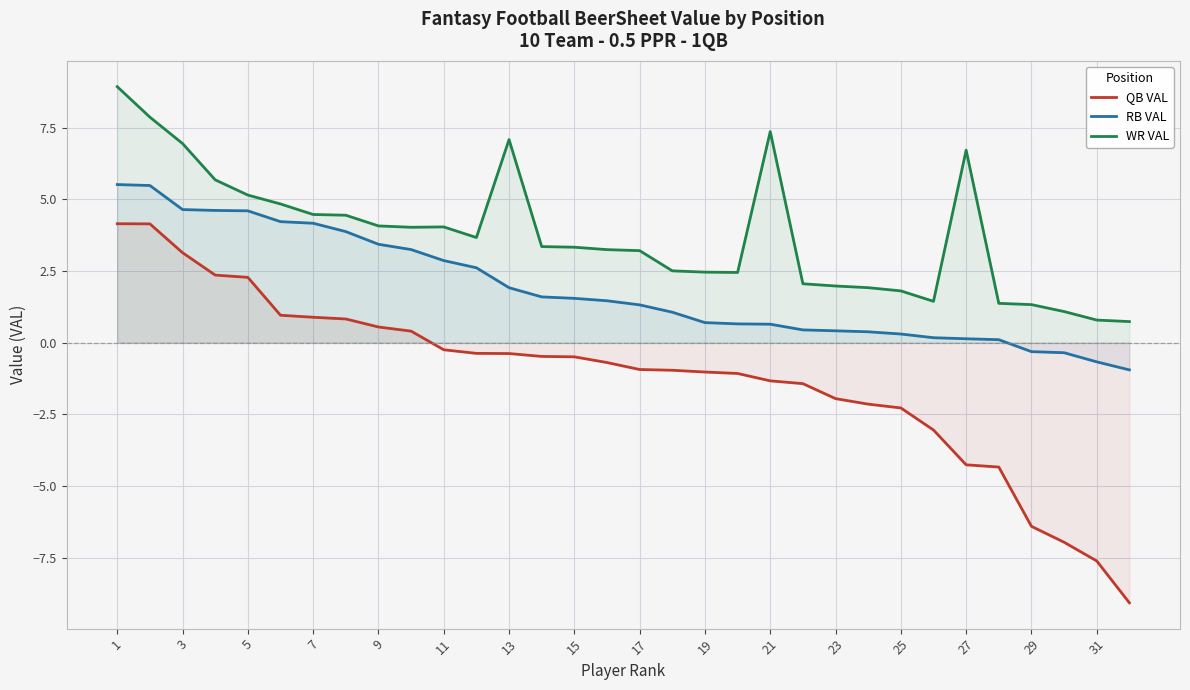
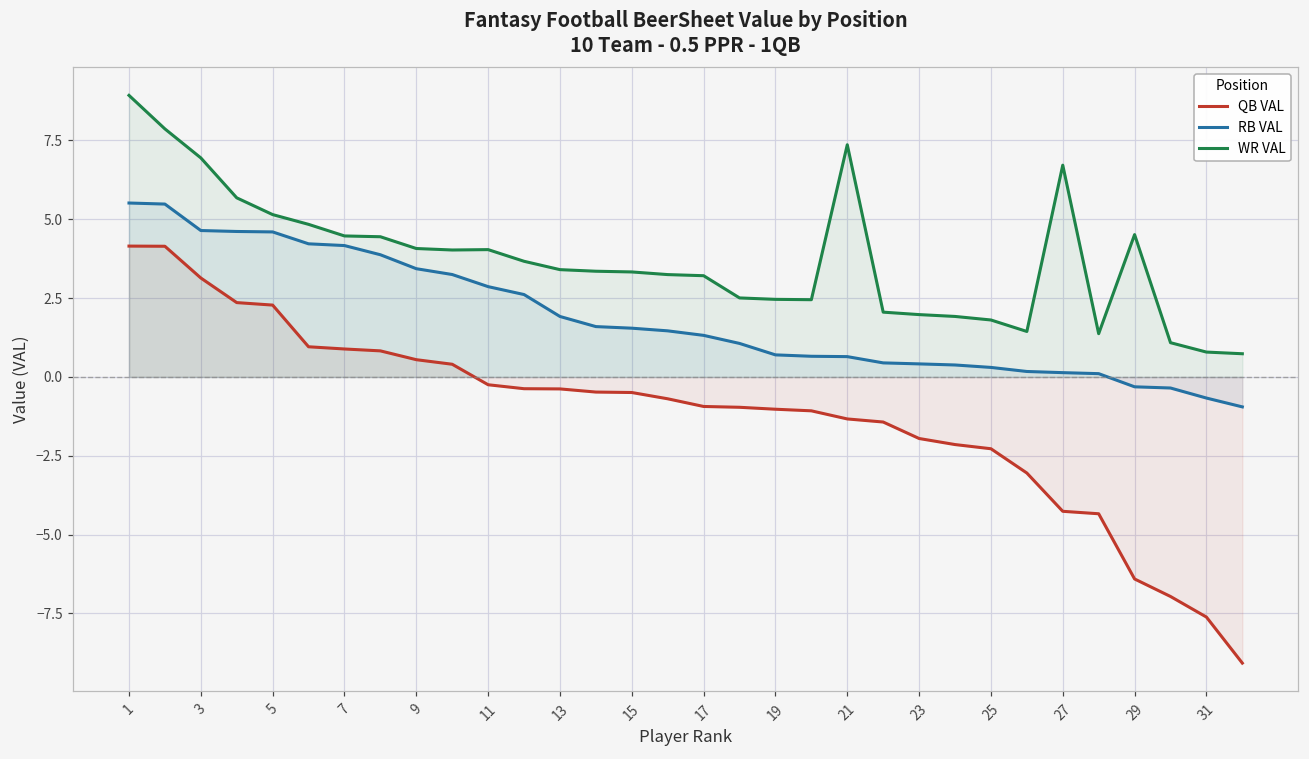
WR VAL, 13: 7.1 -> 3.4
WR VAL, 29: 1.3 -> 4.5
